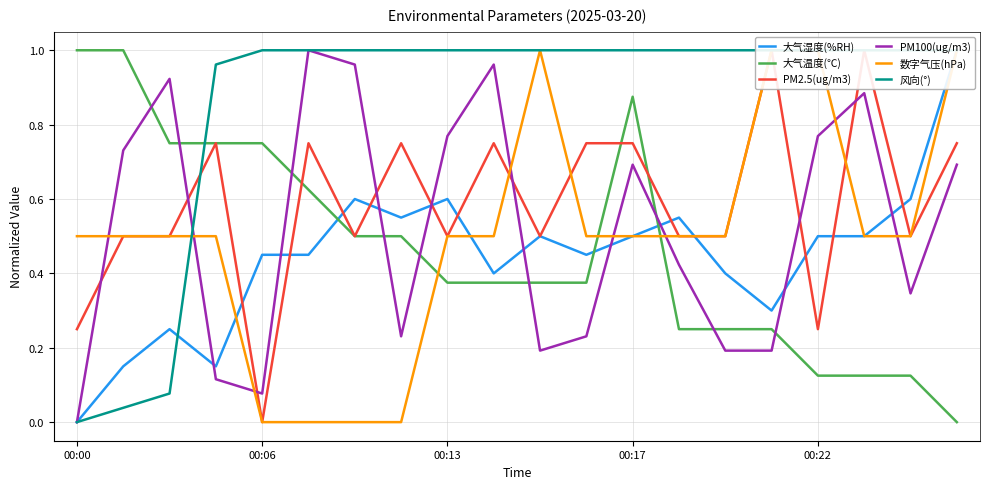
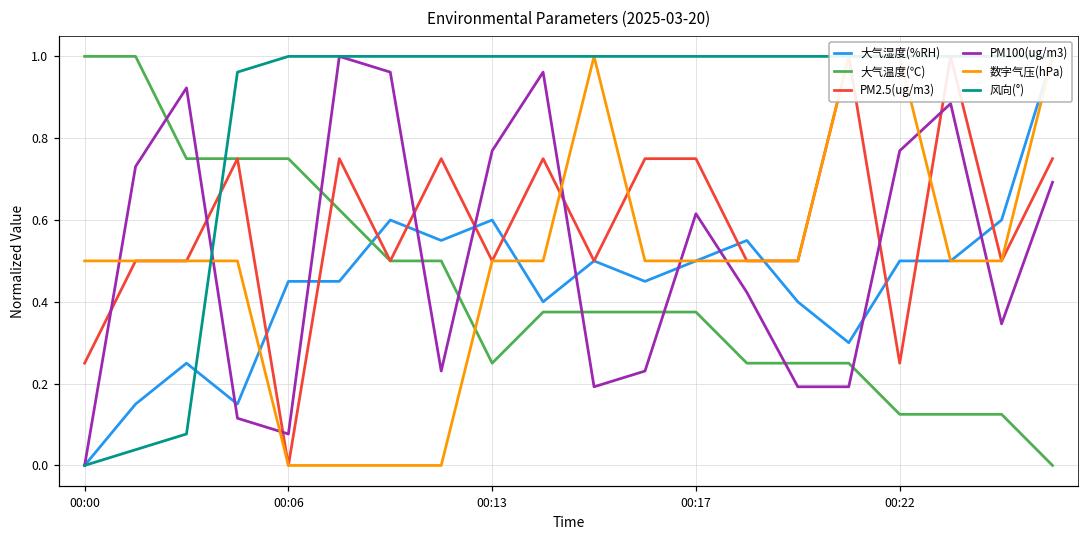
大气温度(℃), 00:13: 0.38 -> 0.25
大气温度(℃), 00:17: 0.88 -> 0.38
PM100(ug/m3), 00:17: 0.69 -> 0.62
